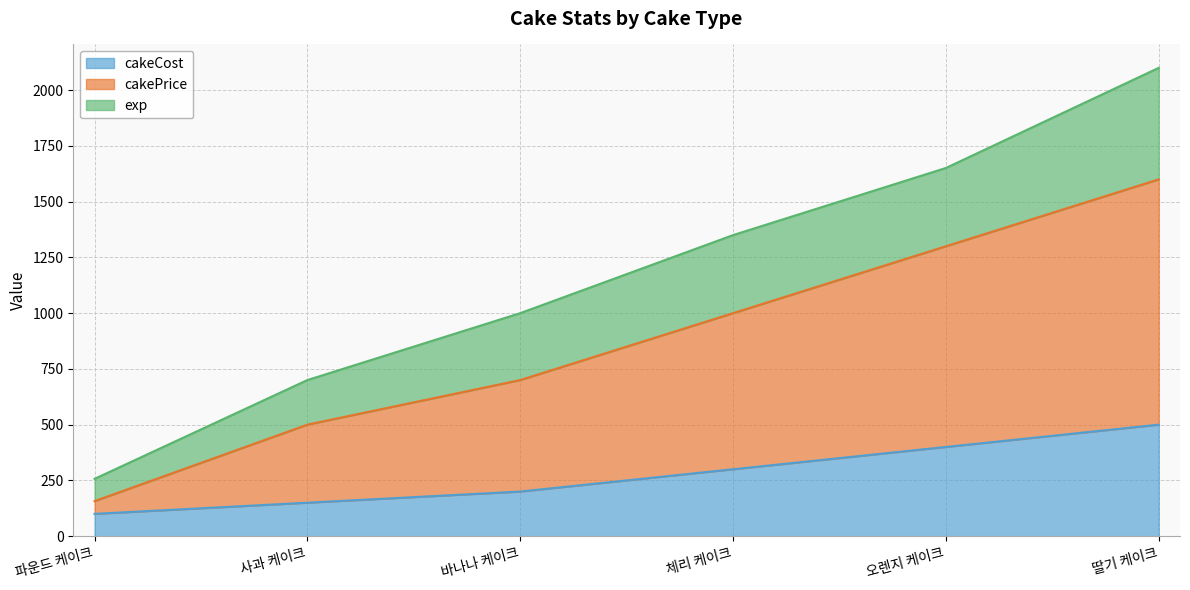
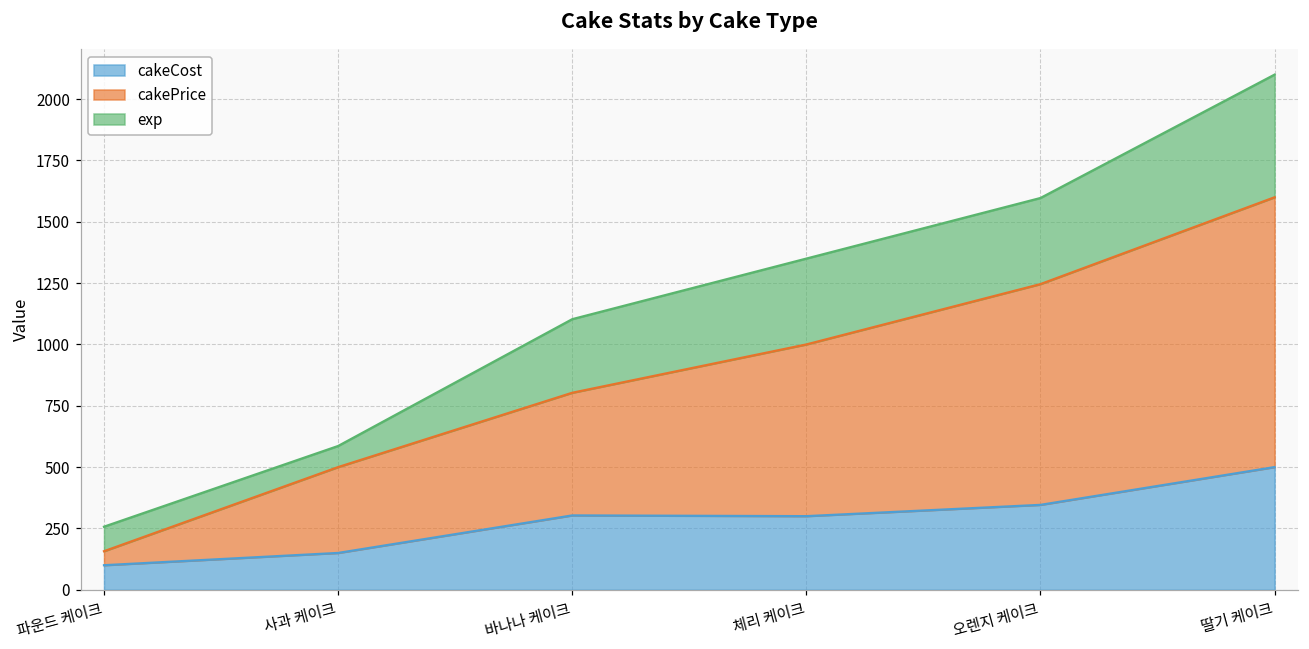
exp, 사과 케이크: 200 -> 90
cakeCost, 바나나 케이크: 200 -> 300
cakeCost, 오렌지 케이크: 400 -> 350
